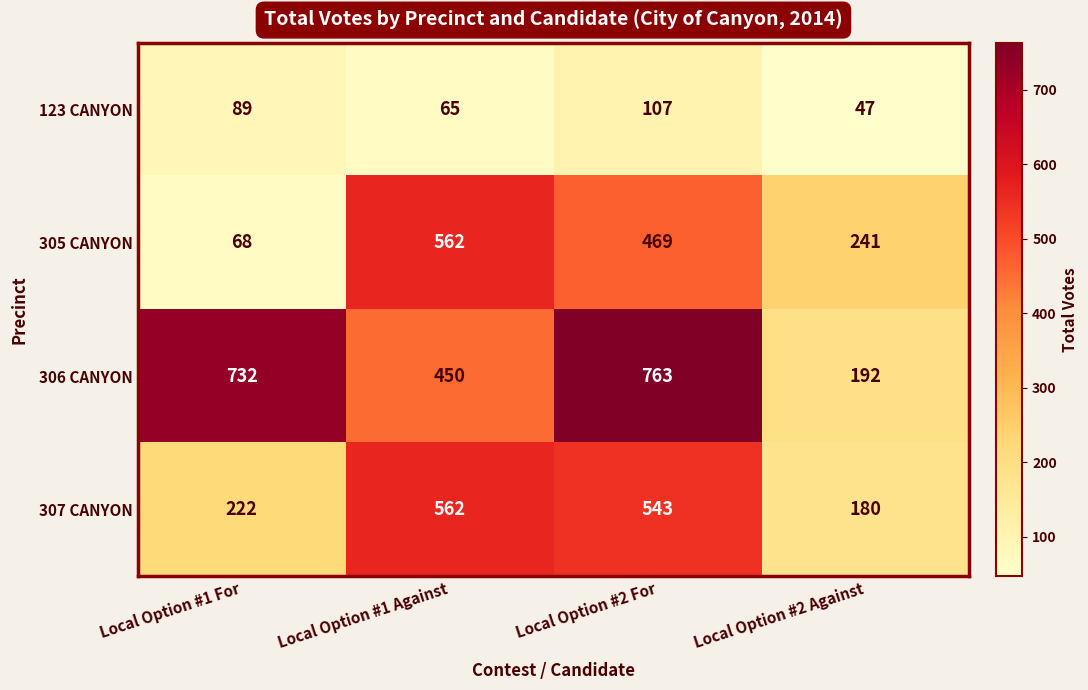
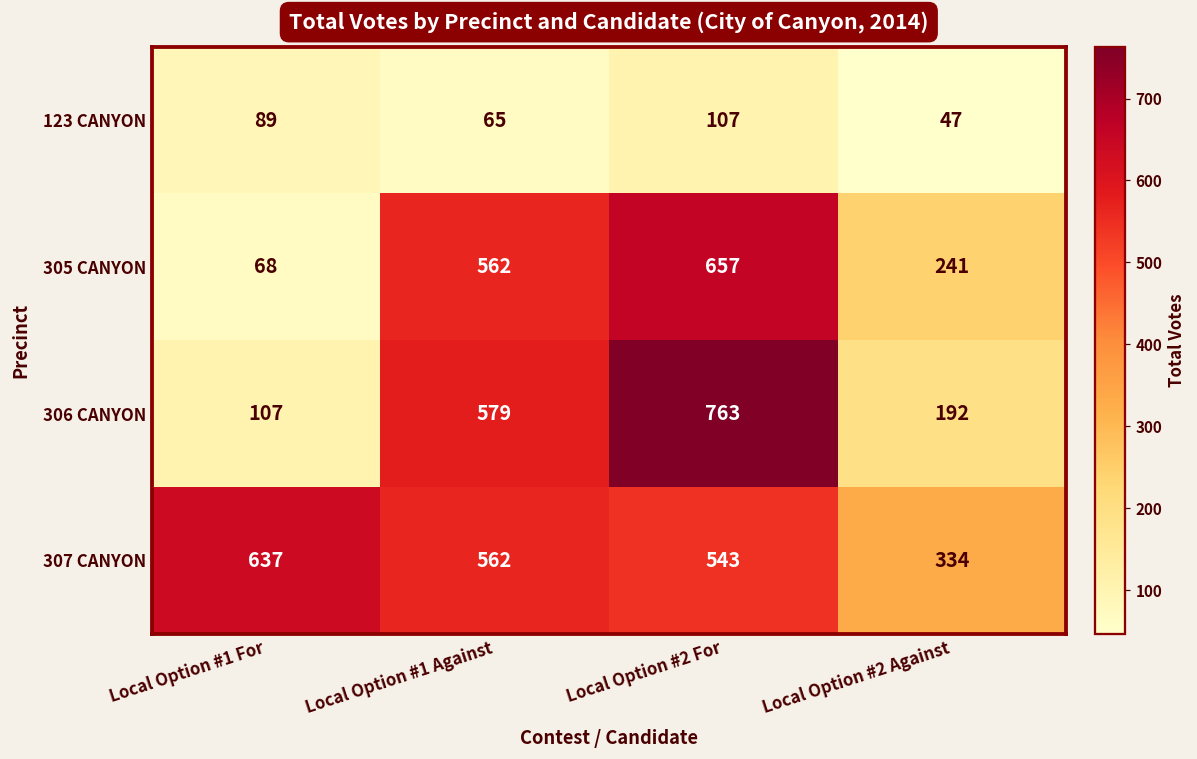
305 CANYON, Local Option #2 For: 469 -> 657
306 CANYON, Local Option #1 For: 732 -> 107
306 CANYON, Local Option #1 Against: 450 -> 579
307 CANYON, Local Option #1 For: 222 -> 637
307 CANYON, Local Option #2 Against: 180 -> 334
